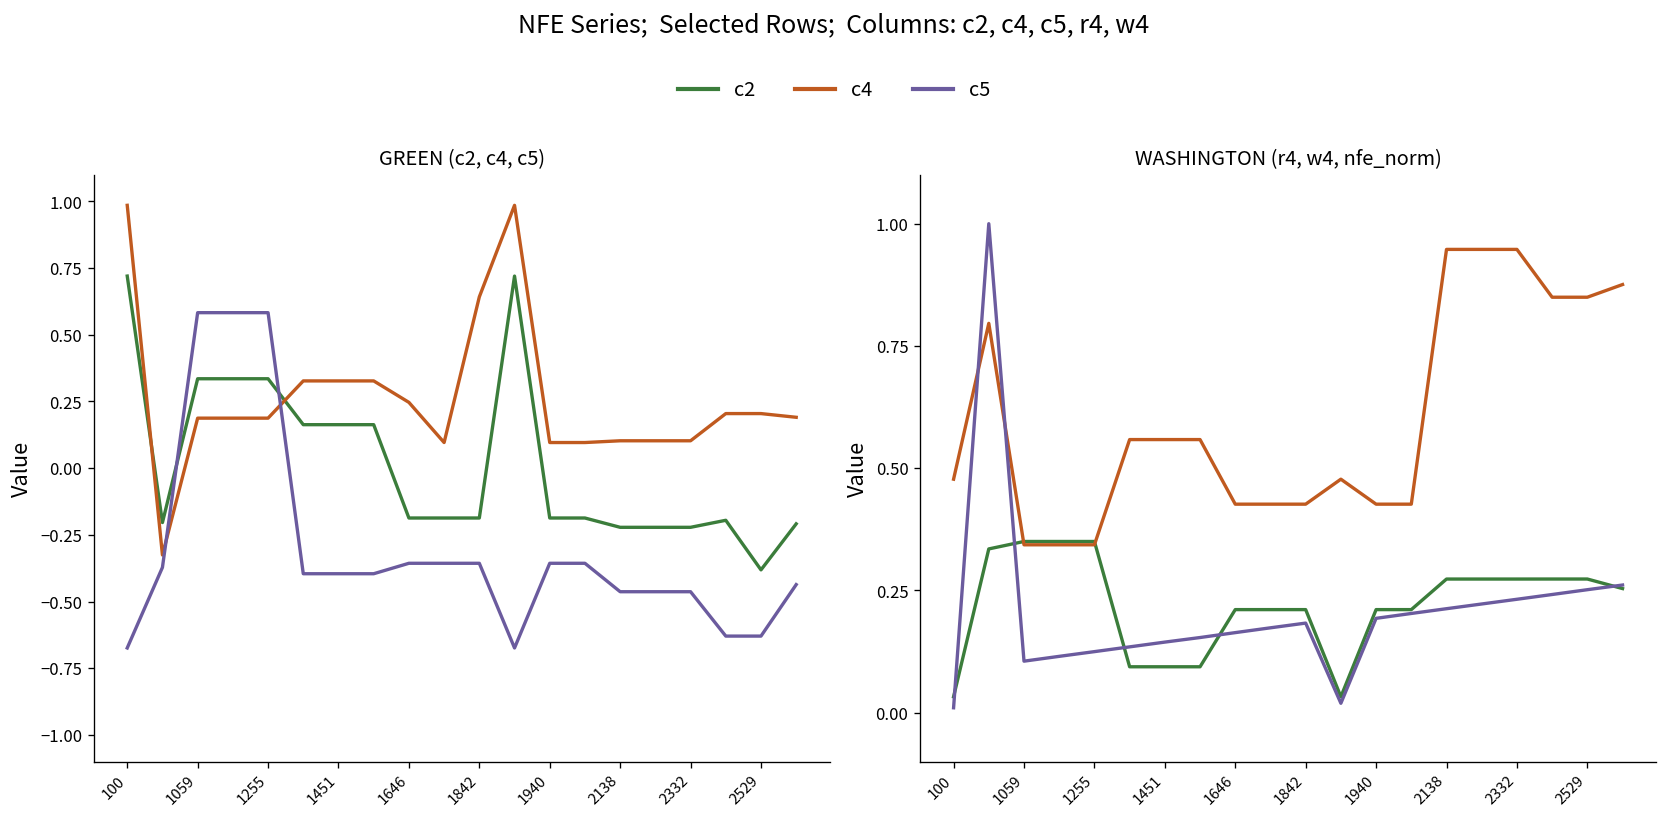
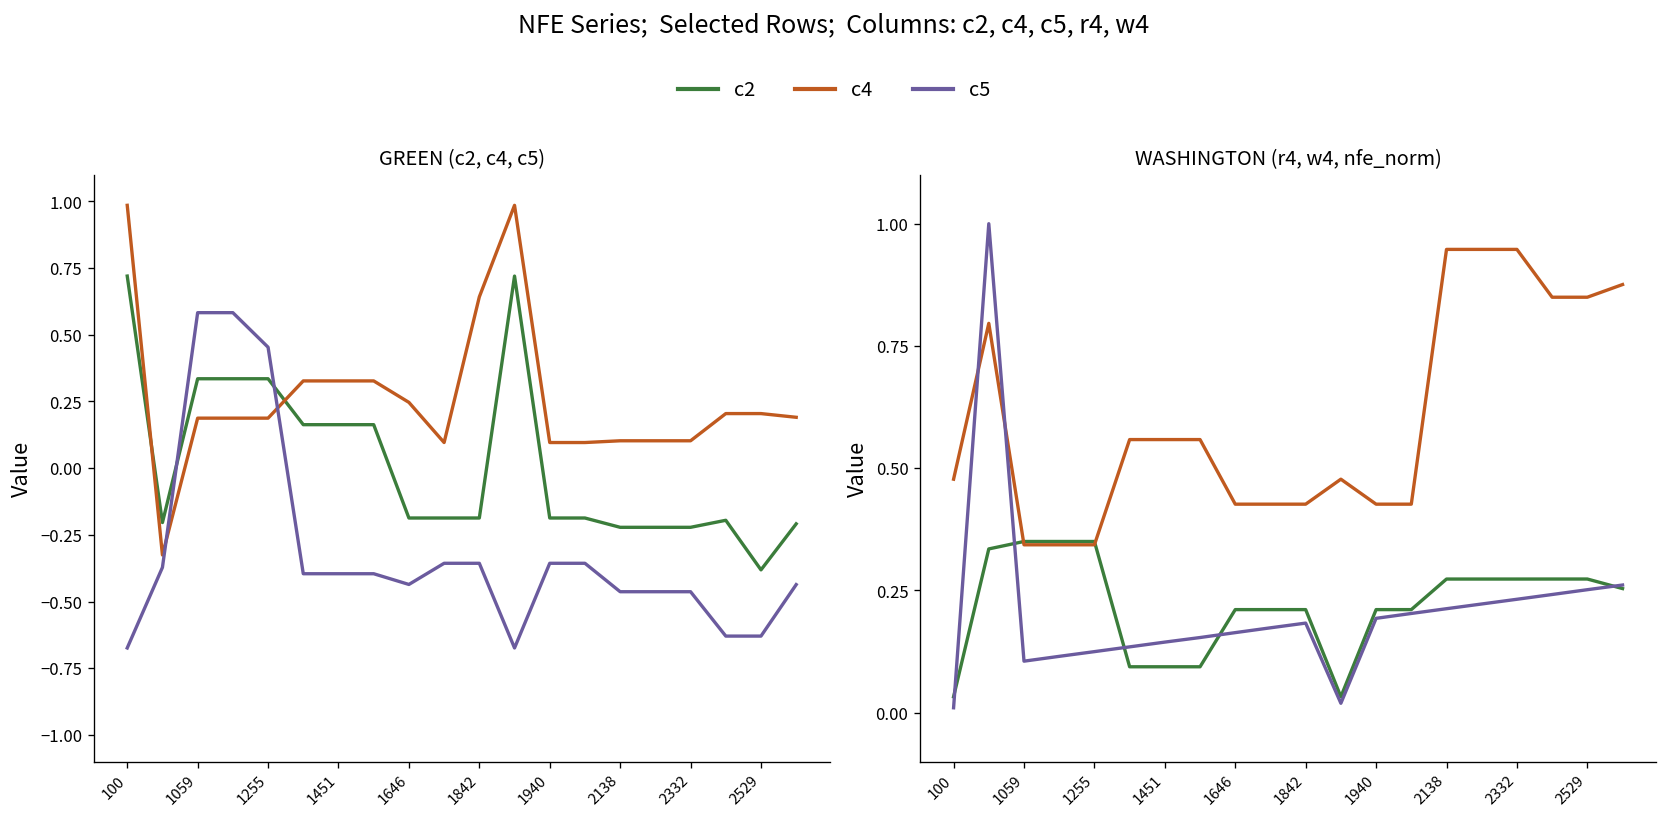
GREEN (c2, c4, c5), c5, 1255: 0.58 -> 0.45
GREEN (c2, c4, c5), c5, 1646: -0.36 -> -0.44
